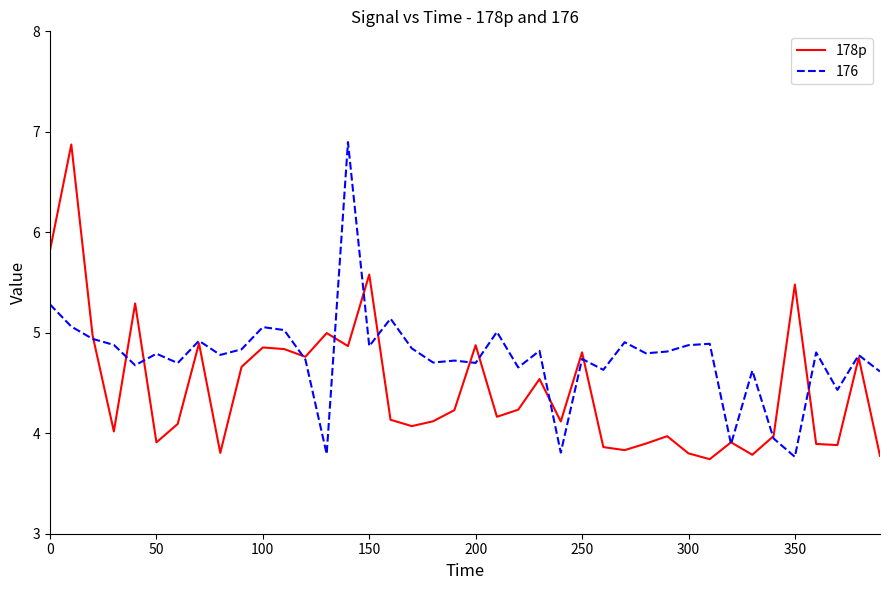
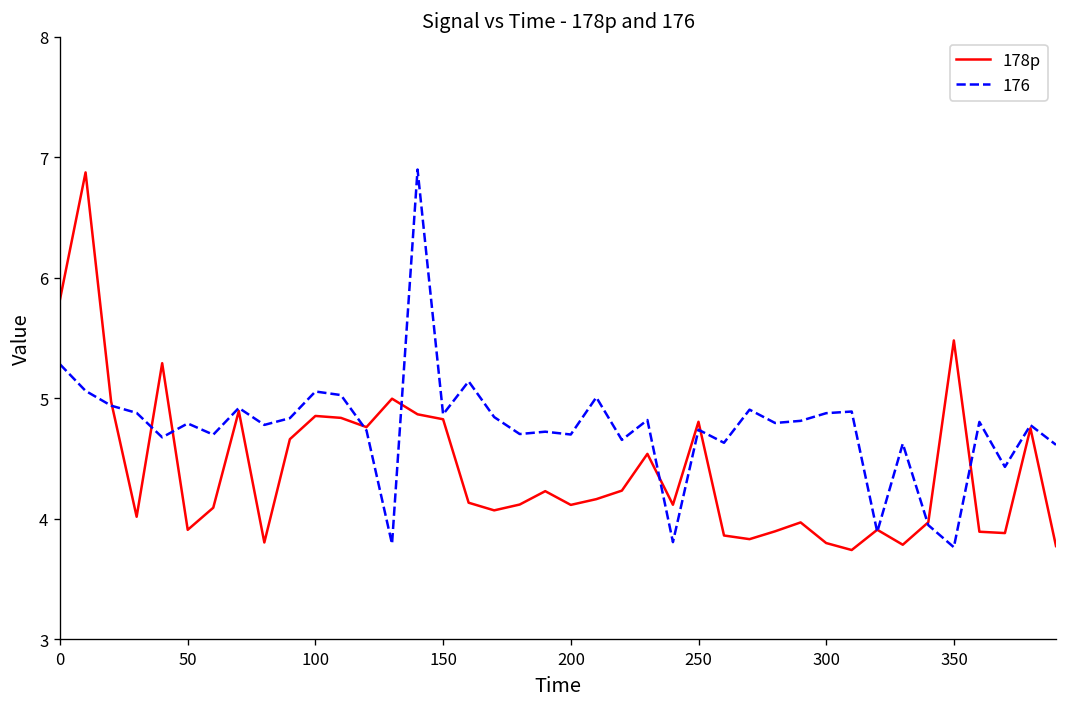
178p, 150: 5.58 -> 4.83
178p, 200: 4.88 -> 4.12
